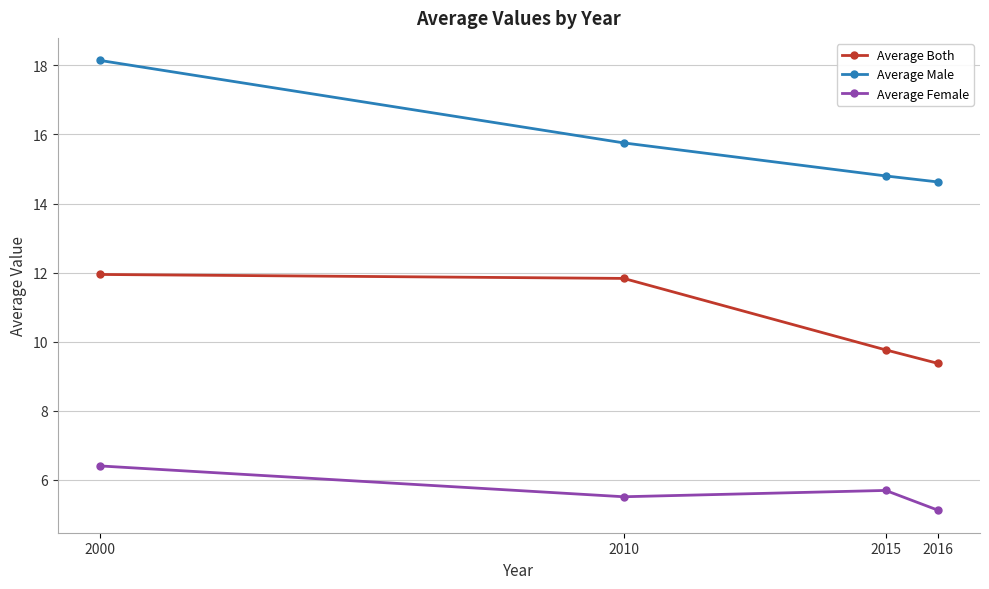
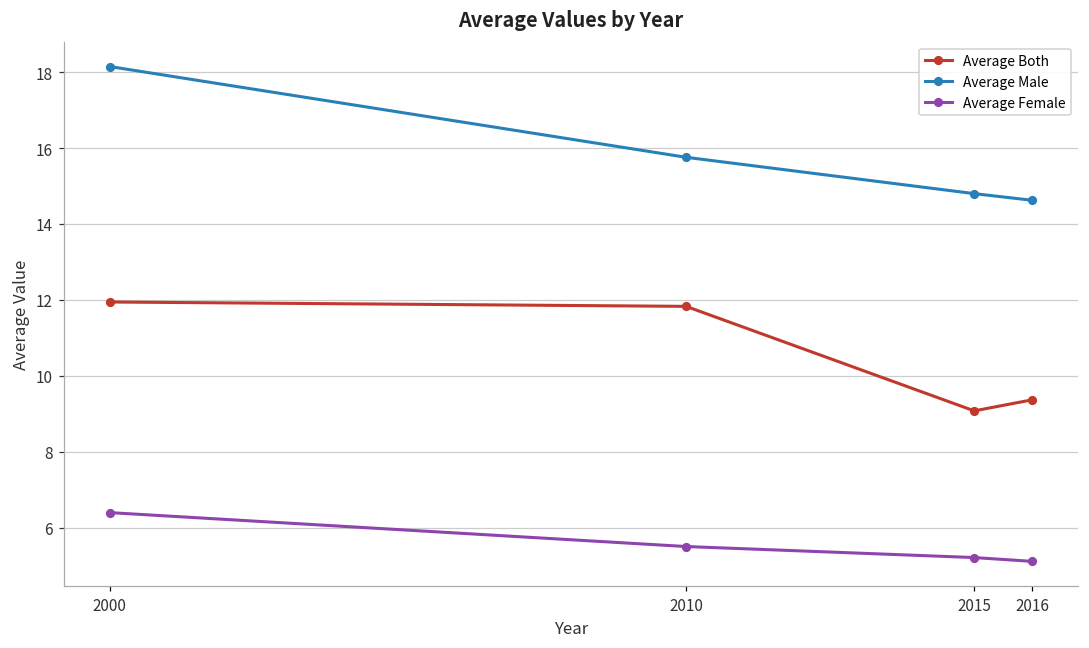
Average Both, 2015: 9.8 -> 9.1
Average Female, 2015: 5.7 -> 5.2
